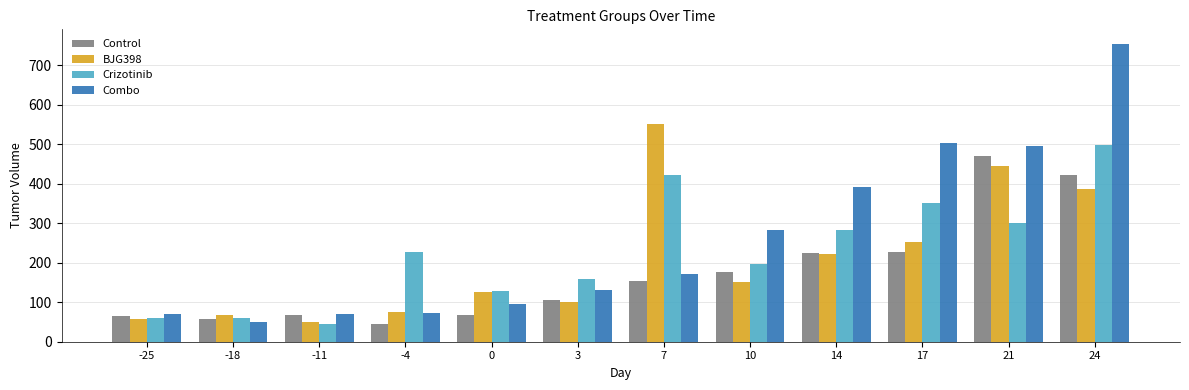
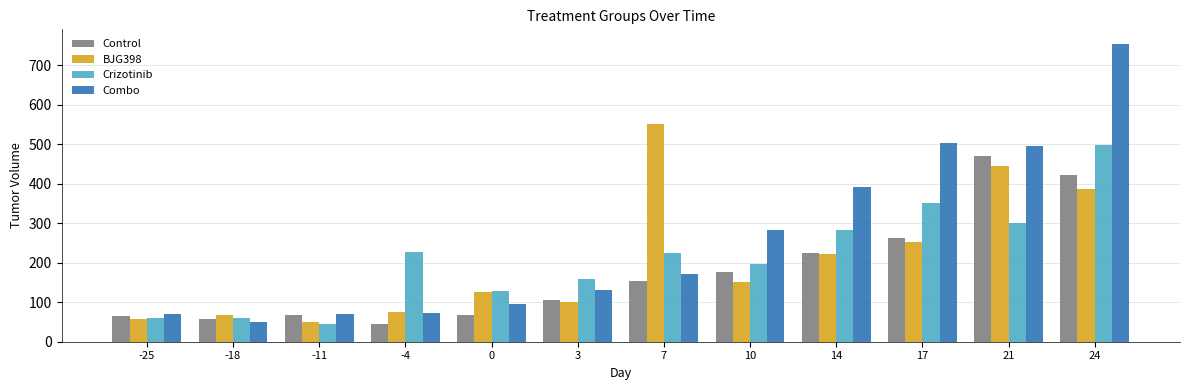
Crizotinib, 7: 420 -> 220
Control, 17: 230 -> 260
